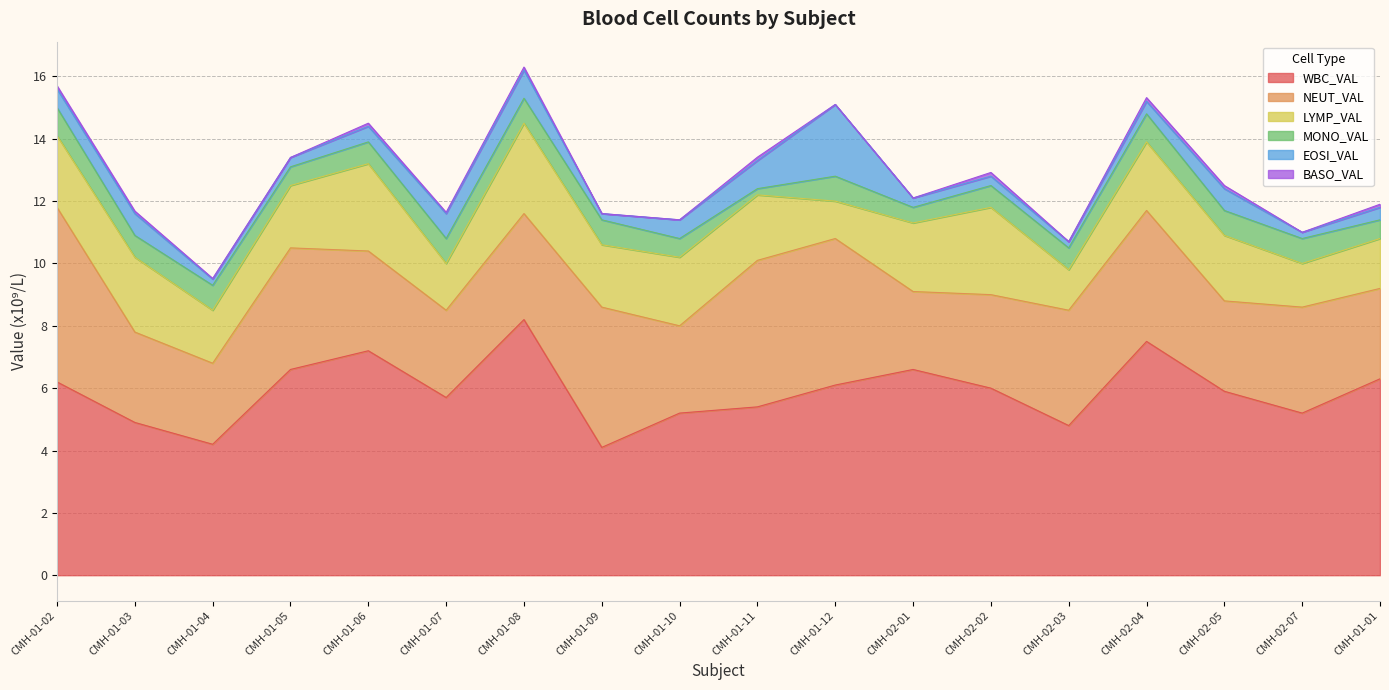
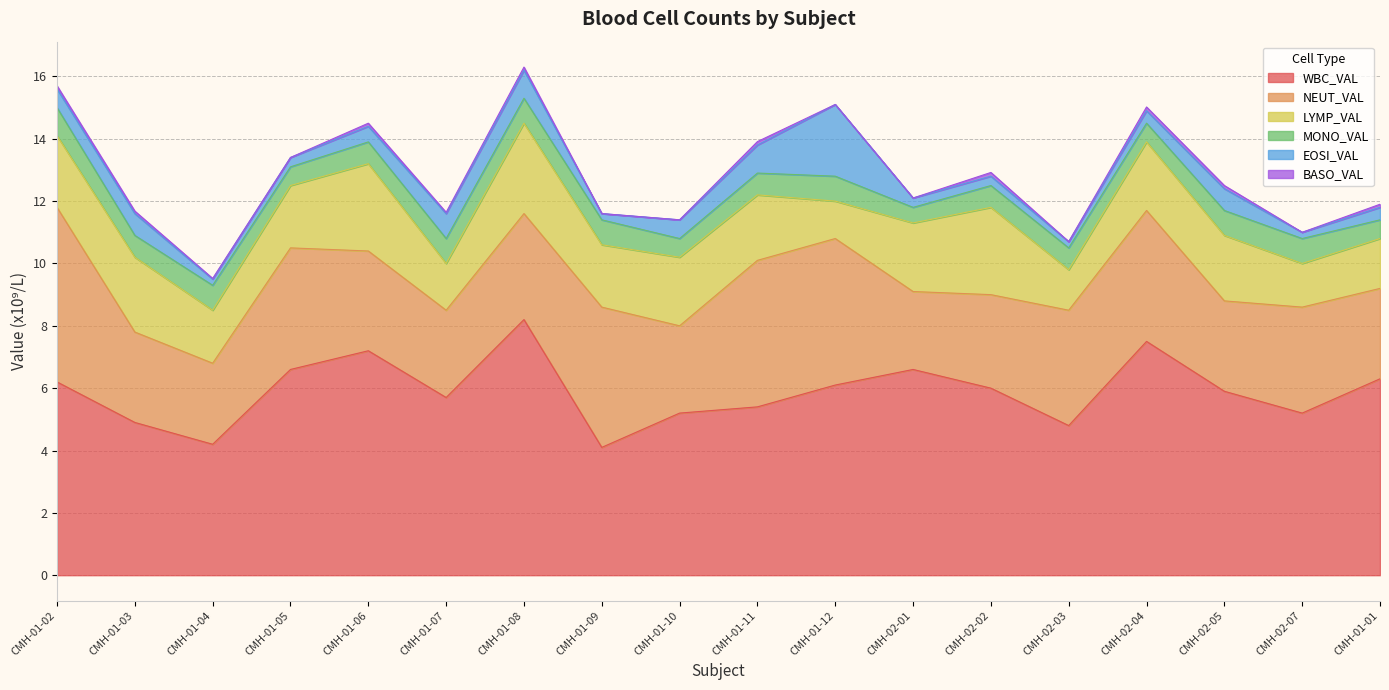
MONO_VAL, CMH-01-11: 0.2 -> 0.7
MONO_VAL, CMH-02-04: 0.9 -> 0.6
